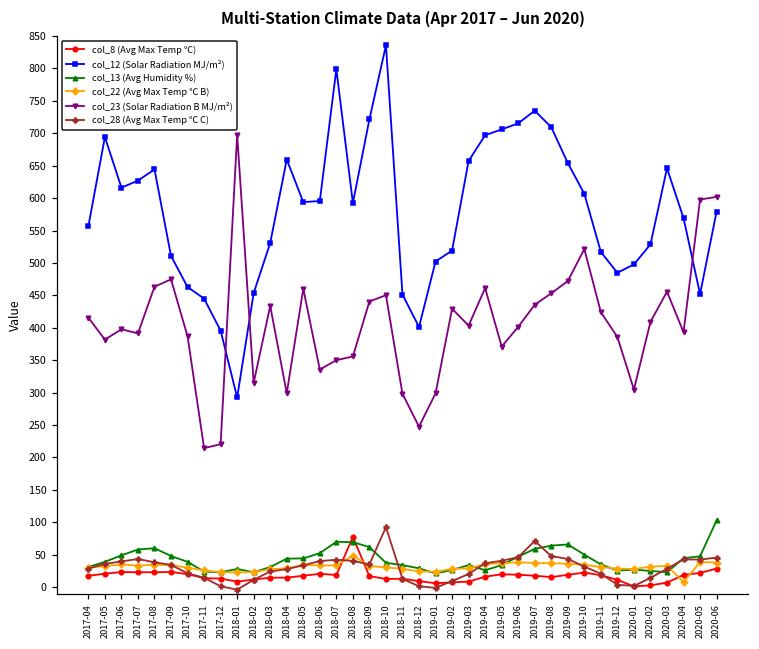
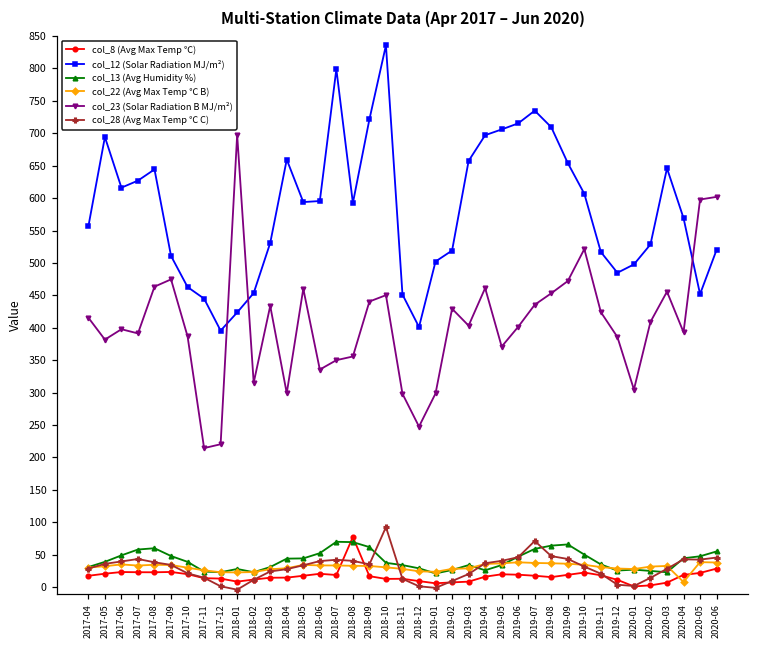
col_12 (Solar Radiation MJ/m²), 2018-01: 290 -> 420
col_22 (Avg Max Temp ℃ B), 2018-08: 50 -> 30
col_12 (Solar Radiation MJ/m²), 2020-06: 580 -> 520
col_13 (Avg Humidity %), 2020-06: 100 -> 60
